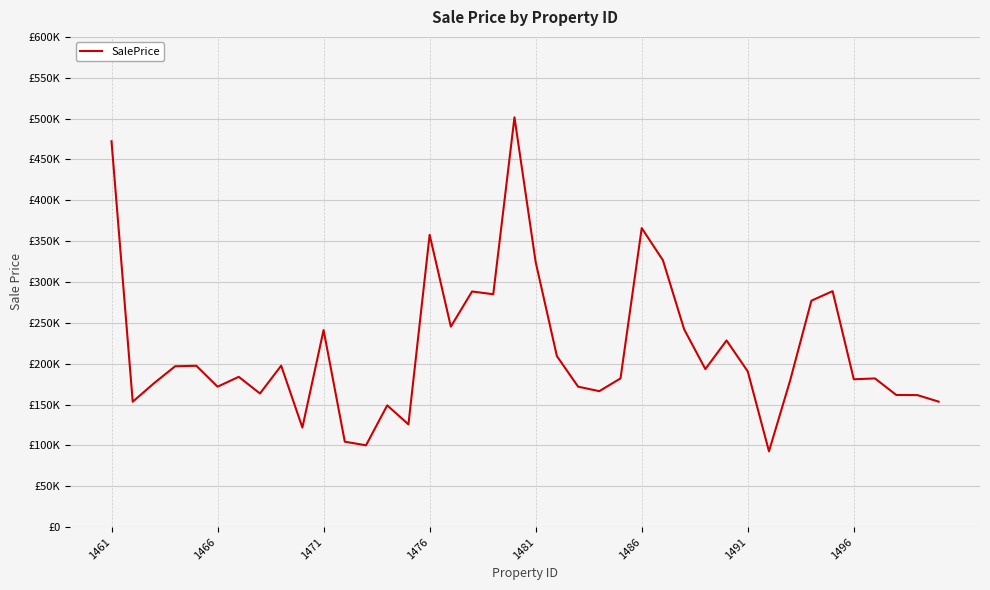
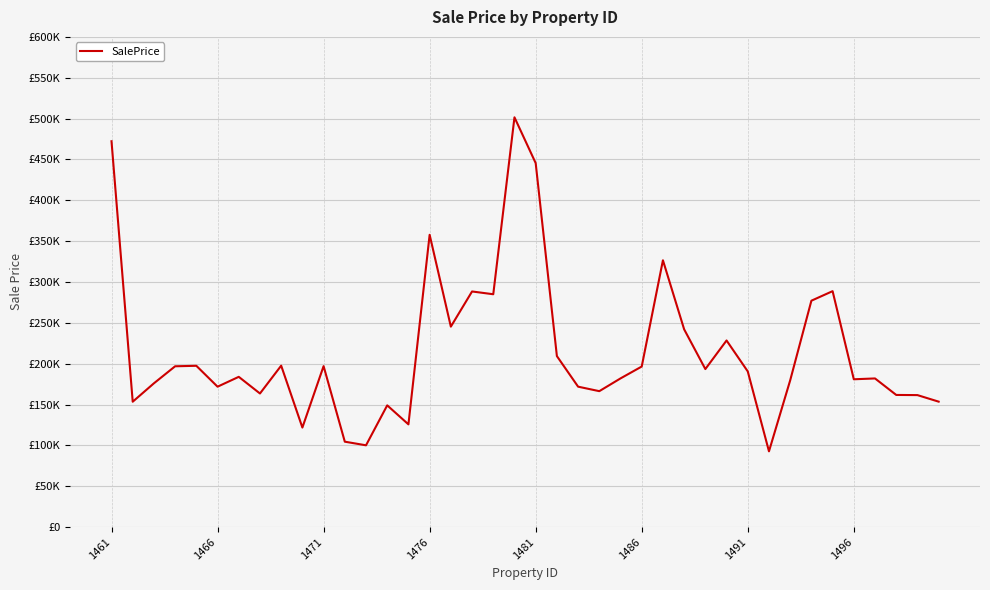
1471: £240000 -> £200000
1481: £320000 -> £450000
1486: £370000 -> £200000
